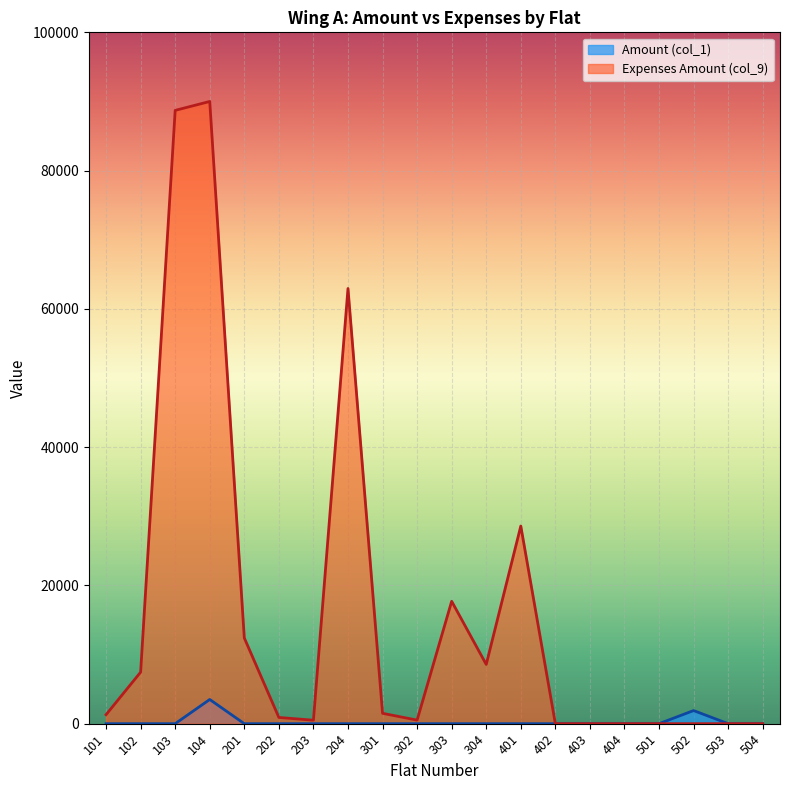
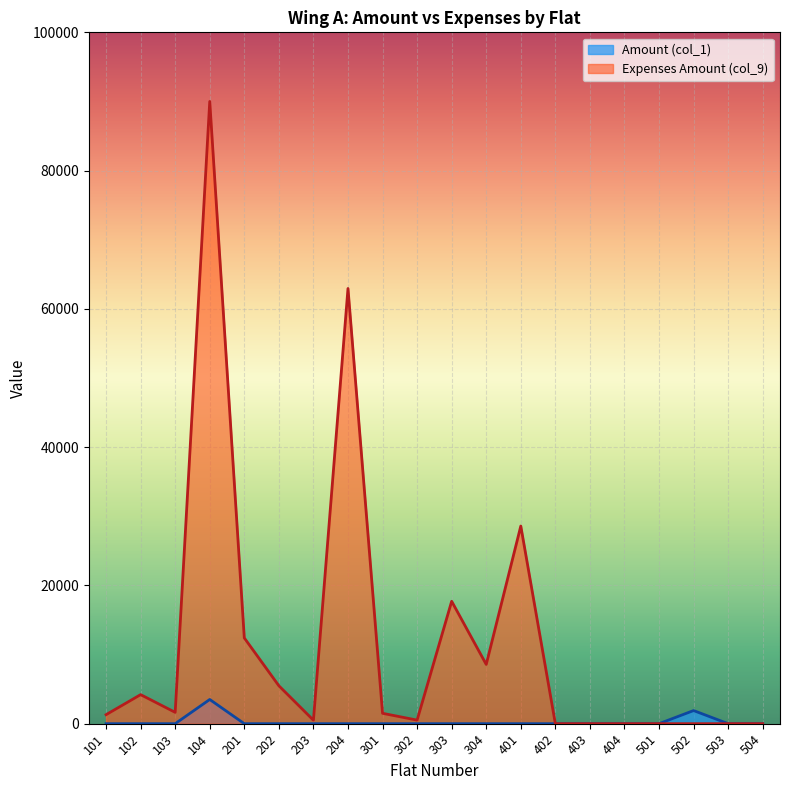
Expenses Amount (col_9), 102: 7000 -> 4000
Expenses Amount (col_9), 103: 89000 -> 2000
Expenses Amount (col_9), 202: 1000 -> 5000
